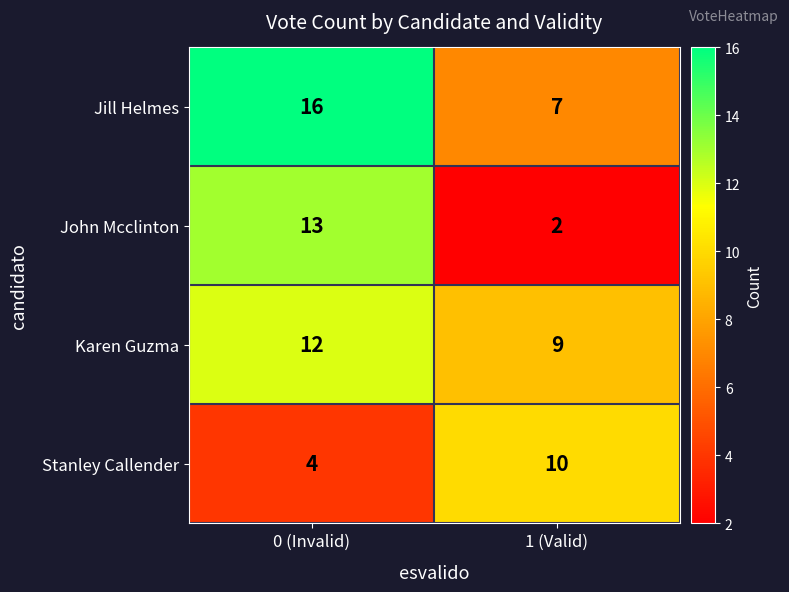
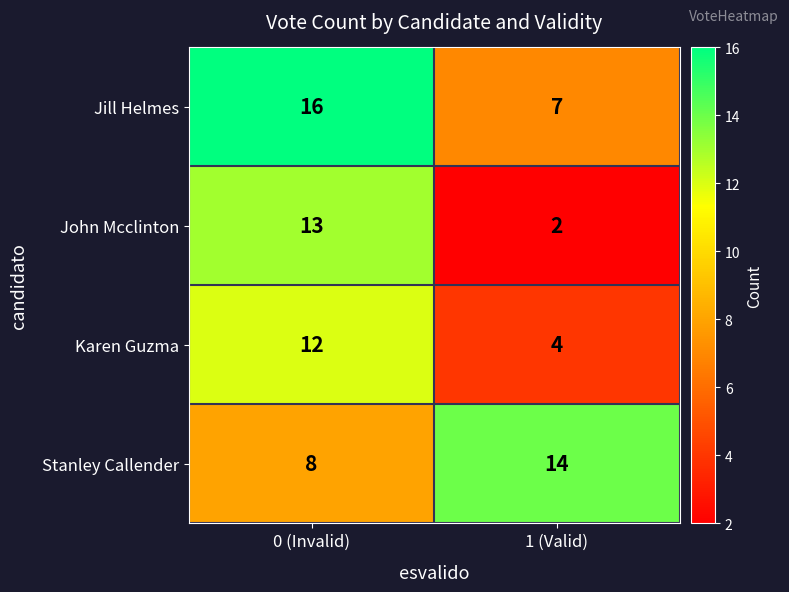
Karen Guzma, 1 (Valid): 9 -> 4
Stanley Callender, 0 (Invalid): 4 -> 8
Stanley Callender, 1 (Valid): 10 -> 14
